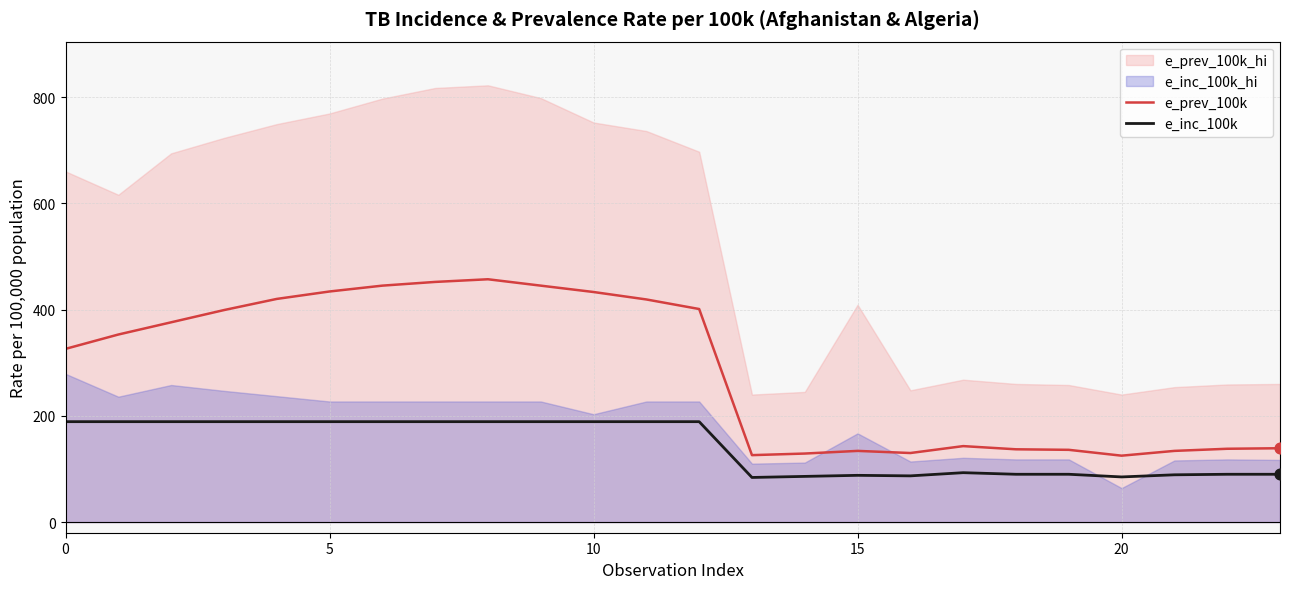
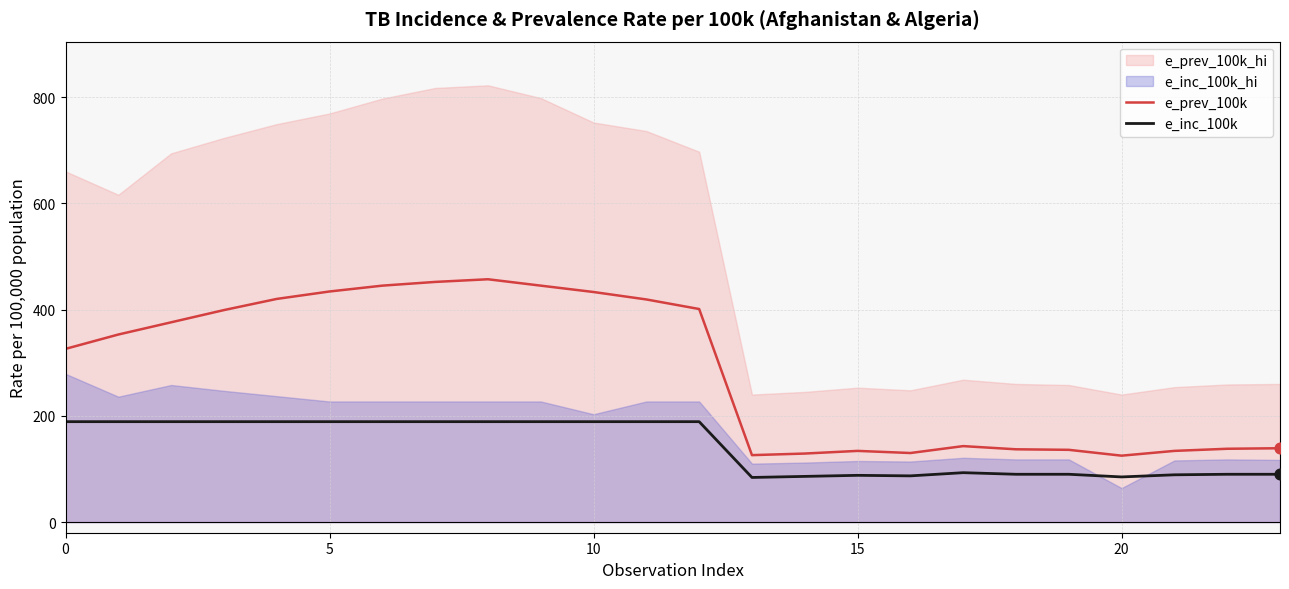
e_prev_100k_hi, 15: 410 -> 250
e_inc_100k_hi, 15: 170 -> 120
